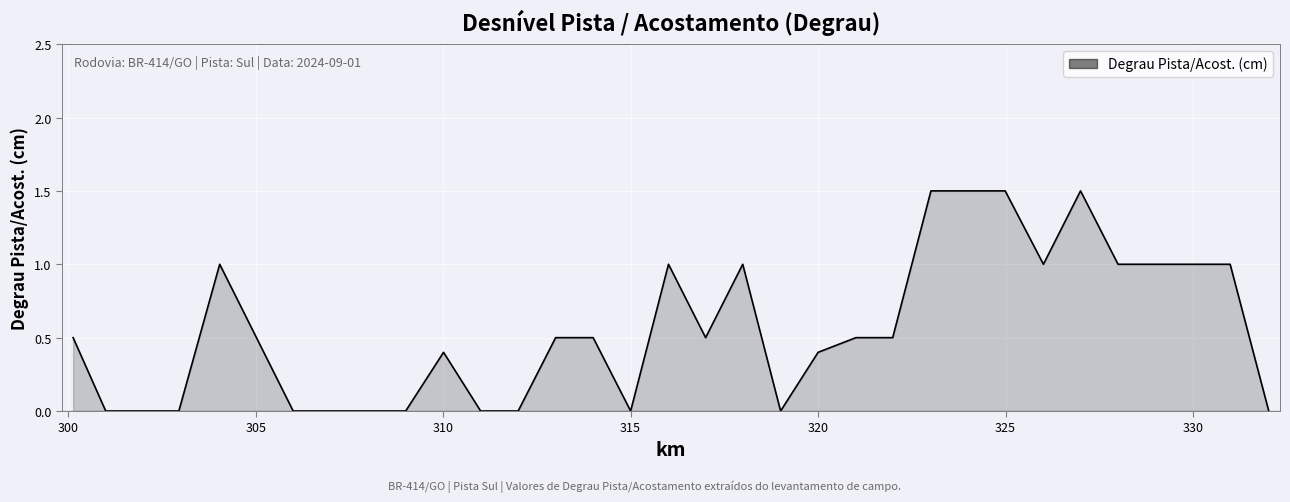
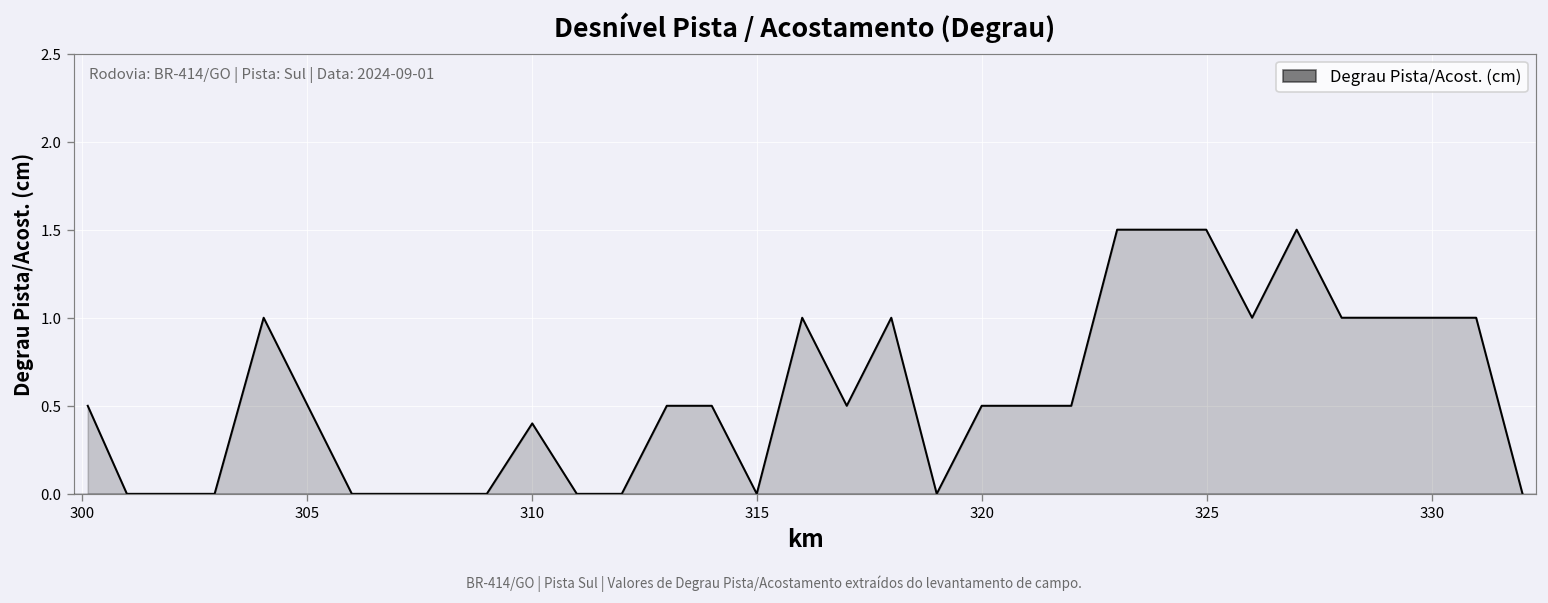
320: 0.4 -> 0.5
